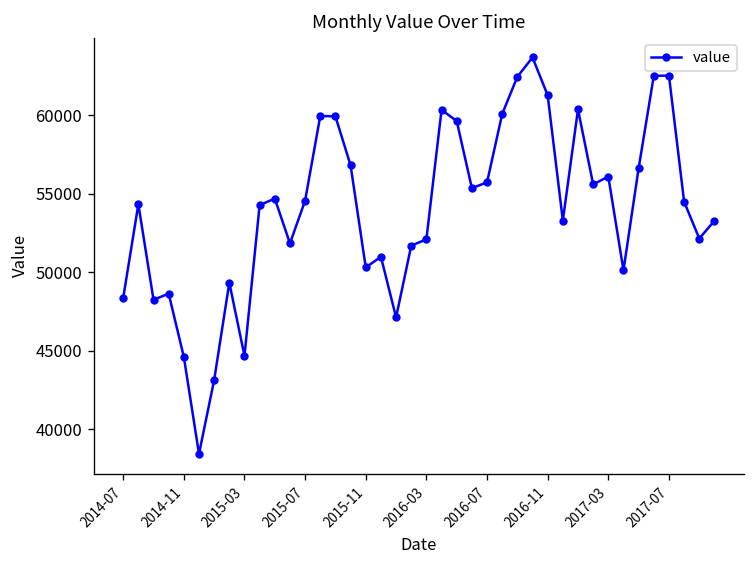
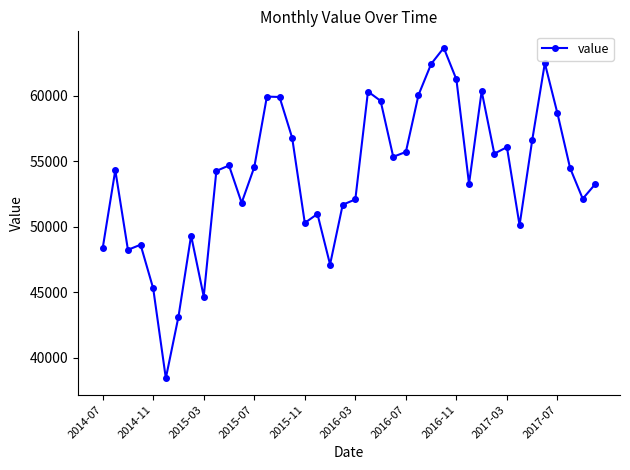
2014-11: 44600 -> 45300
2017-07: 62500 -> 58700
